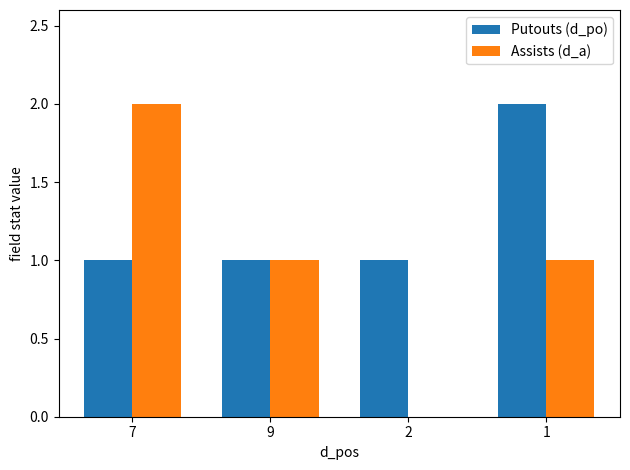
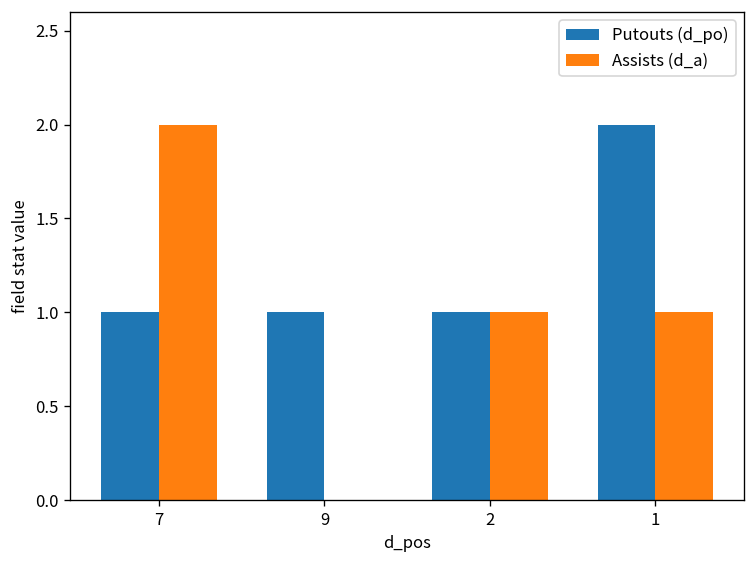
Assists (d_a), 9: 1 -> 0
Assists (d_a), 2: 0 -> 1
